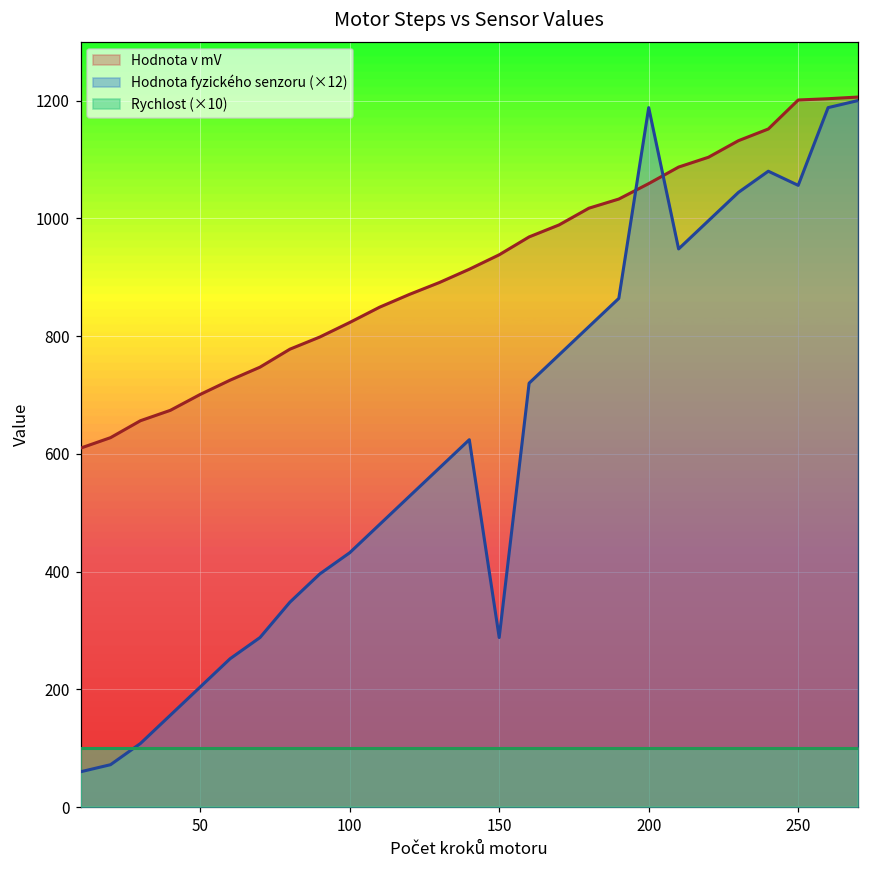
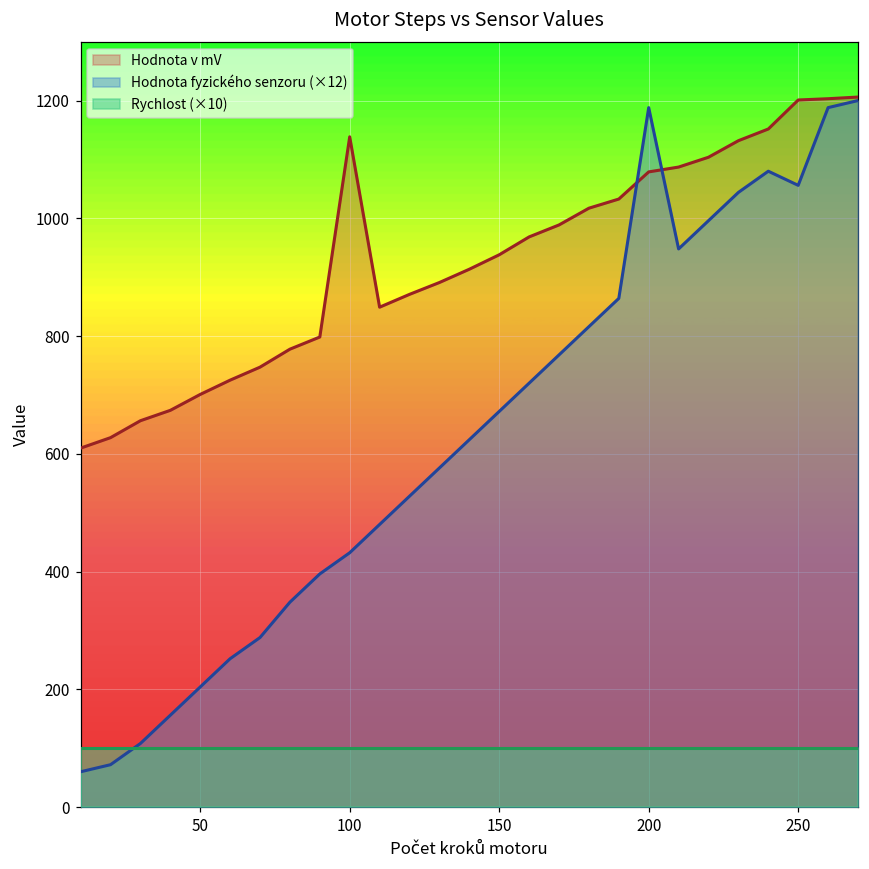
Hodnota v mV, 100: 820 -> 1140
Hodnota fyzického senzoru (×12), 150: 290 -> 670
Hodnota v mV, 200: 1060 -> 1080
